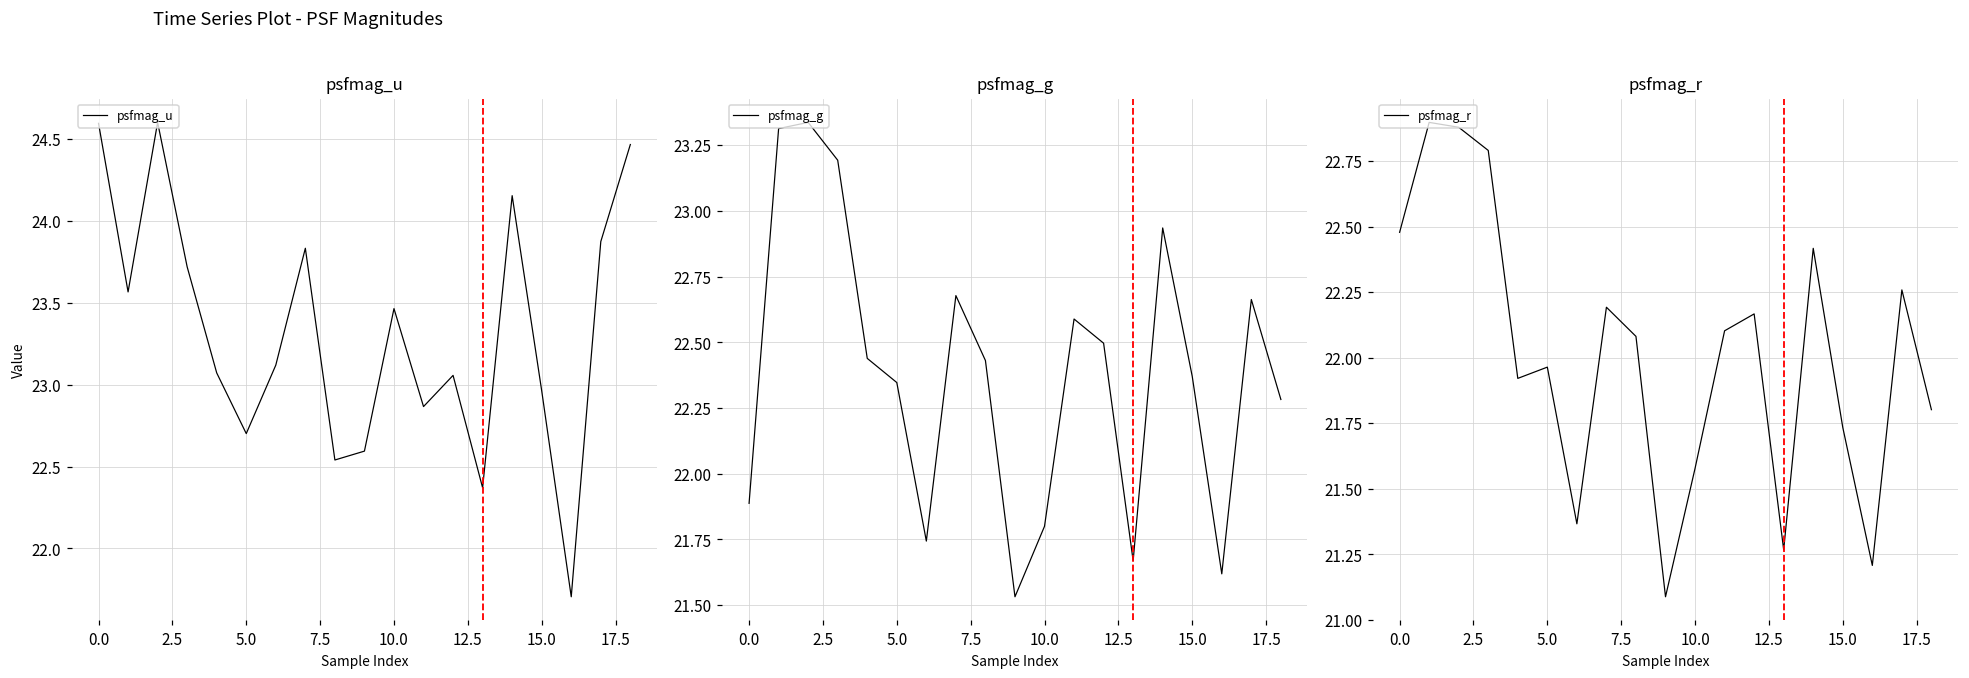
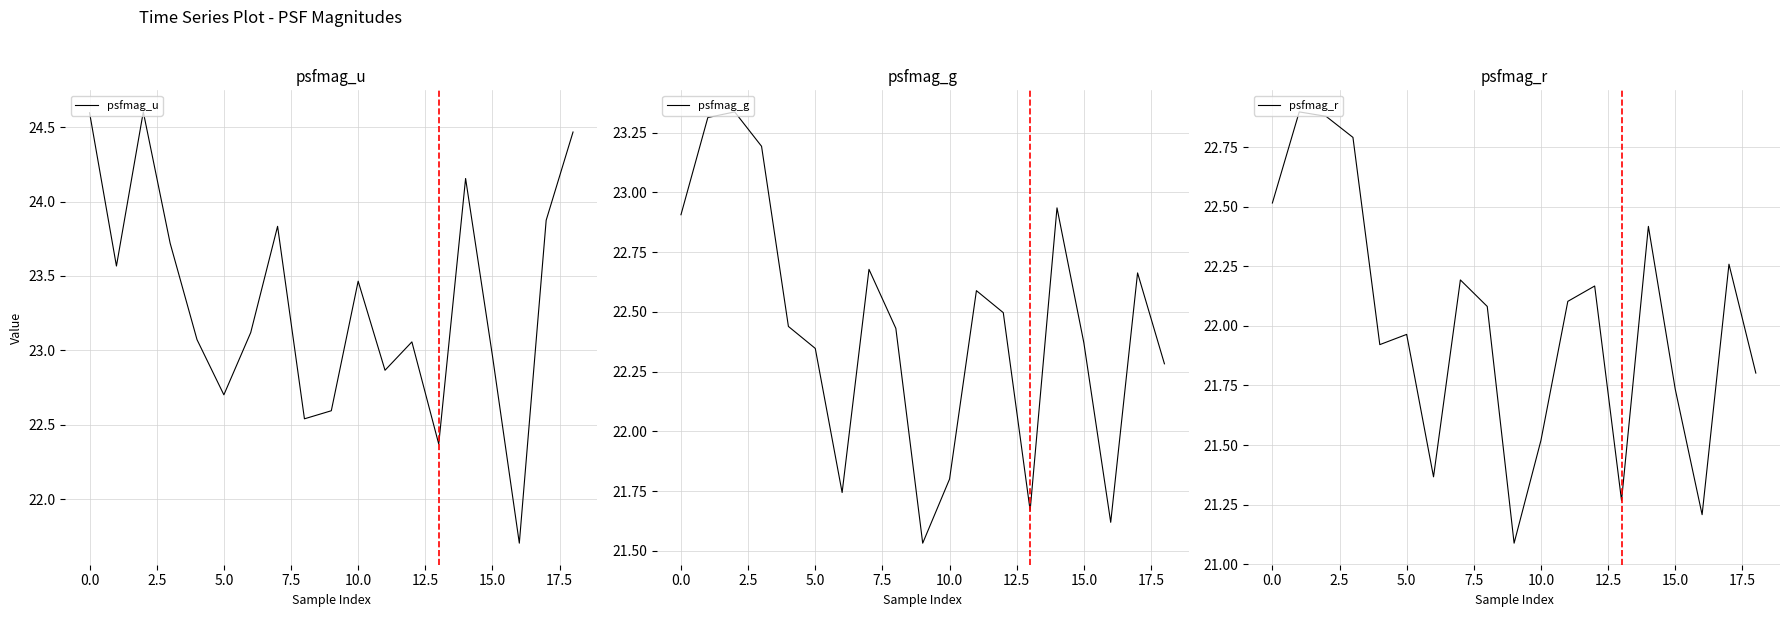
psfmag_g, 0.0: 21.89 -> 22.91
psfmag_r, 0.0: 22.48 -> 22.52
psfmag_r, 10.0: 21.58 -> 21.52
